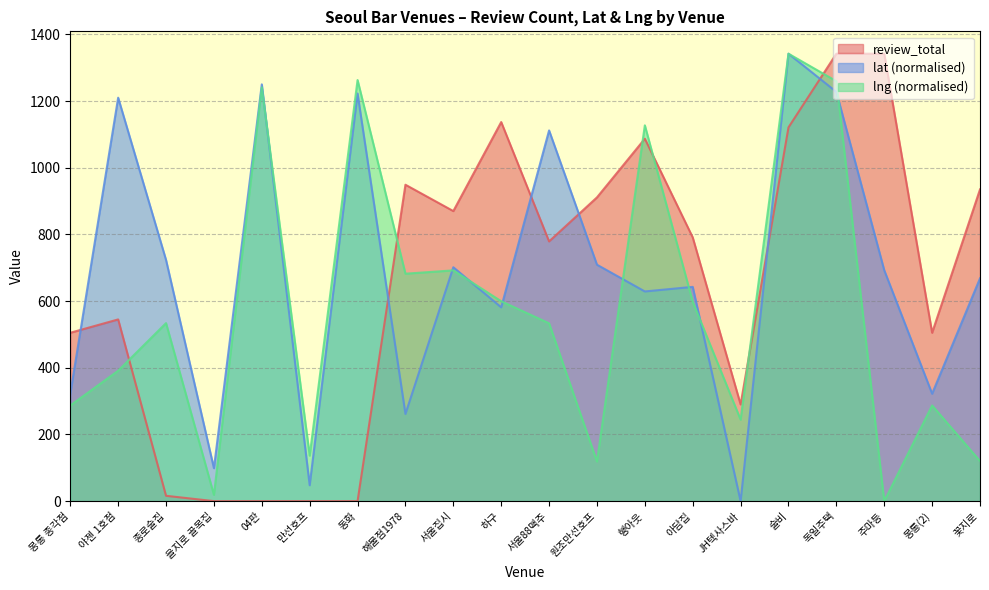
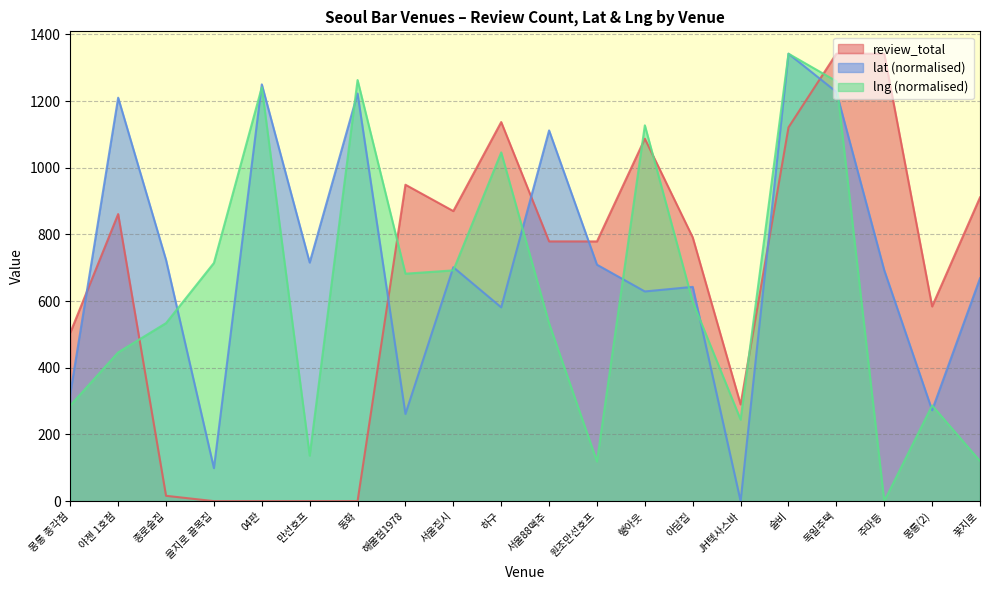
review_total, 야젠 1호점: 550 -> 860
lng (normalised), 야젠 1호점: 390 -> 450
lng (normalised), 을지로 골목집: 20 -> 710
lat (normalised), 만선호프: 50 -> 720
lng (normalised), 하구: 600 -> 1050
review_total, 원조만선호프: 910 -> 780
review_total, 몽롱(2): 510 -> 580
lat (normalised), 몽롱(2): 320 -> 270
review_total, 꽃지로: 940 -> 910
